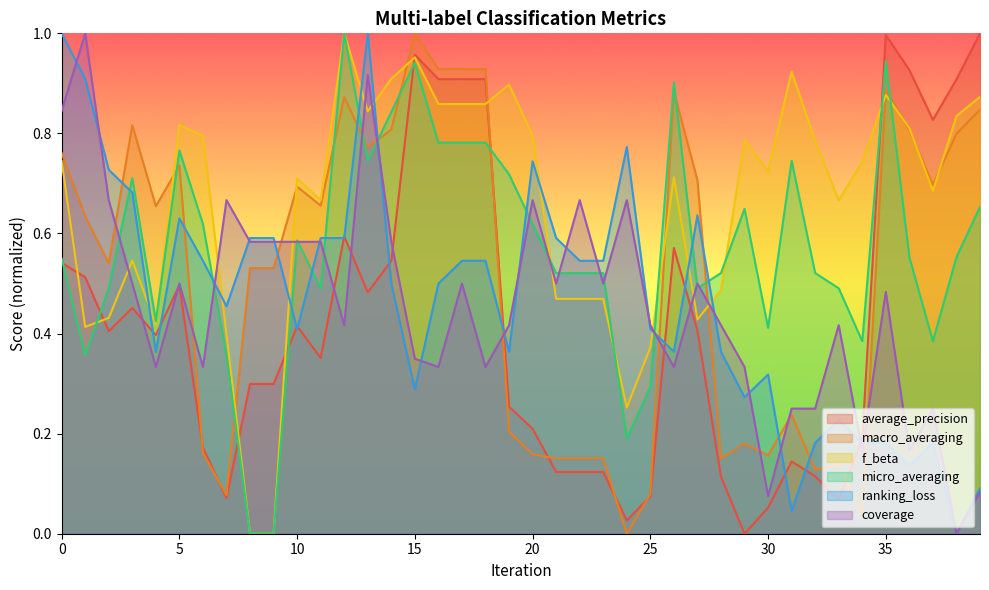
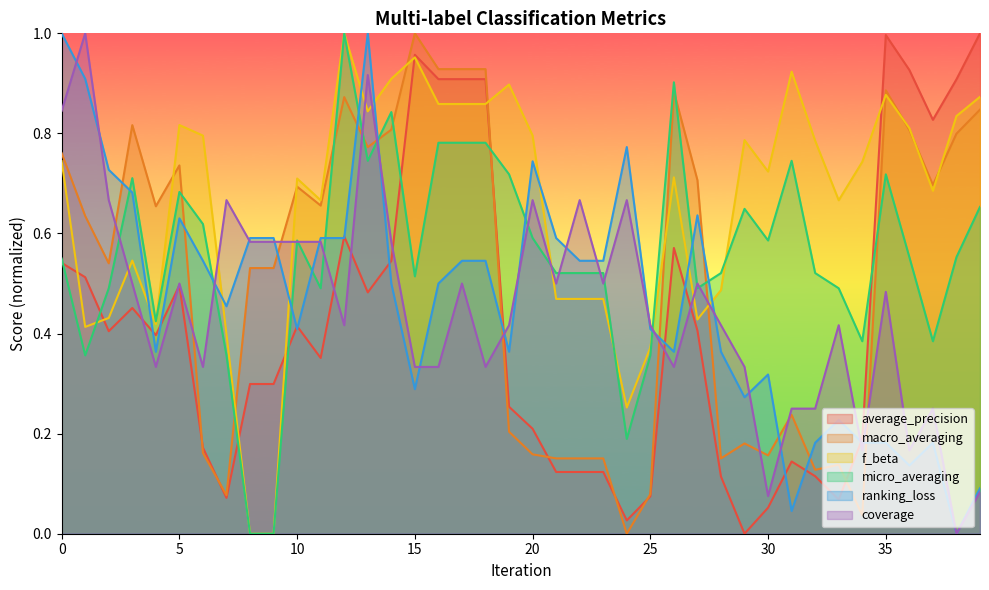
micro_averaging, 5: 0.77 -> 0.68
micro_averaging, 15: 0.94 -> 0.51
coverage, 15: 0.35 -> 0.33
micro_averaging, 20: 0.62 -> 0.59
micro_averaging, 25: 0.29 -> 0.36
micro_averaging, 30: 0.41 -> 0.59
micro_averaging, 35: 0.94 -> 0.72
